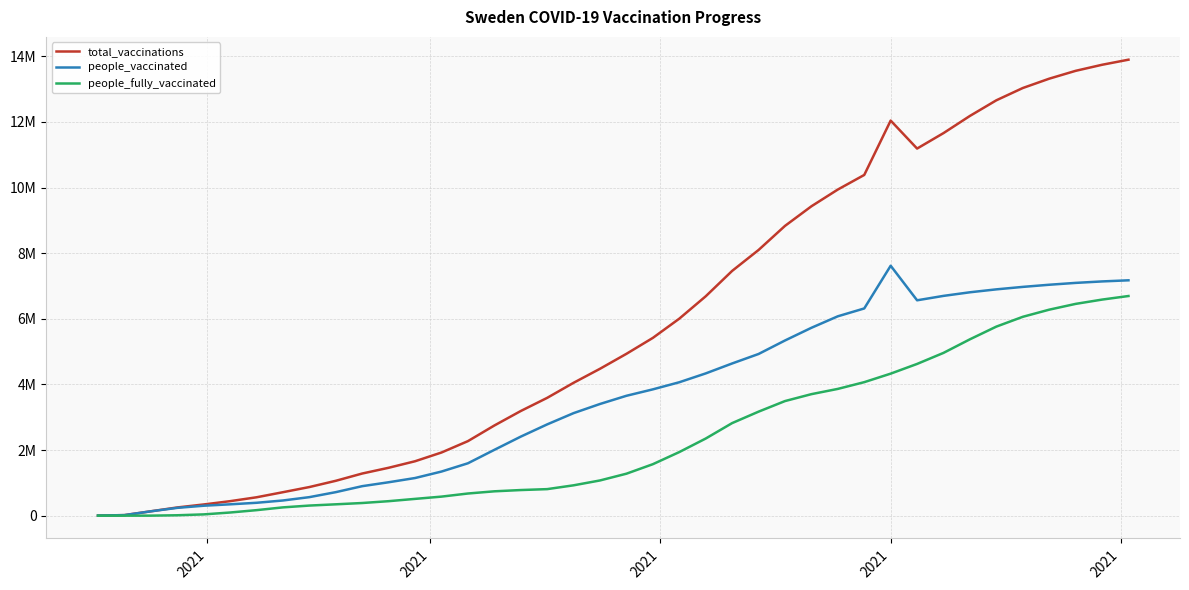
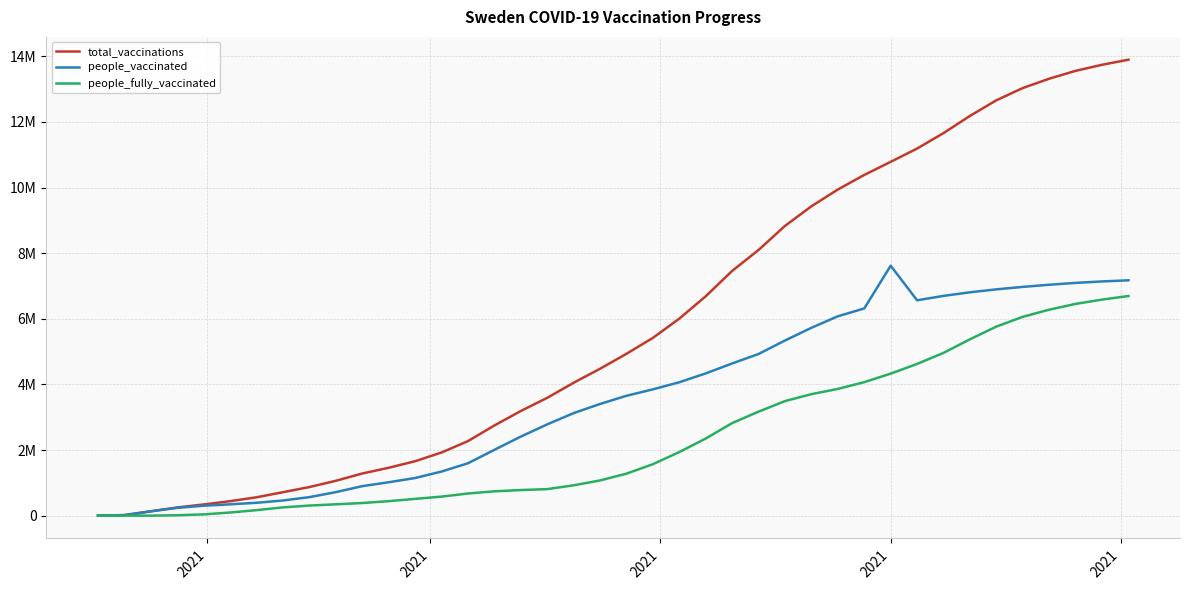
total_vaccinations, 2021: 12000000 -> 10800000
